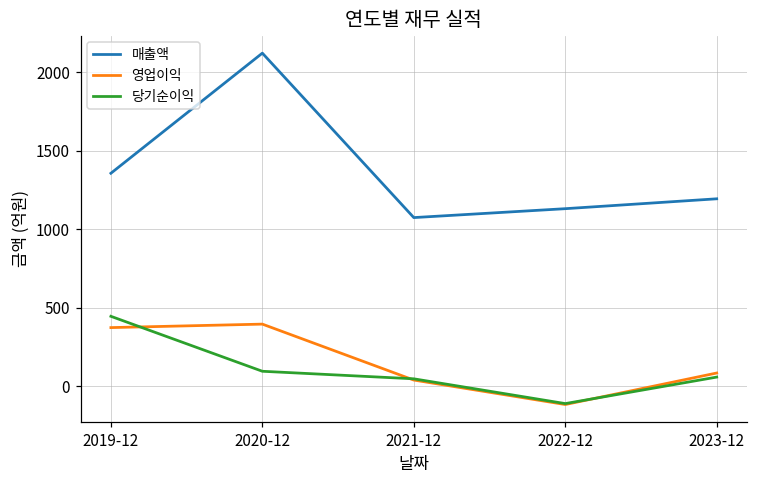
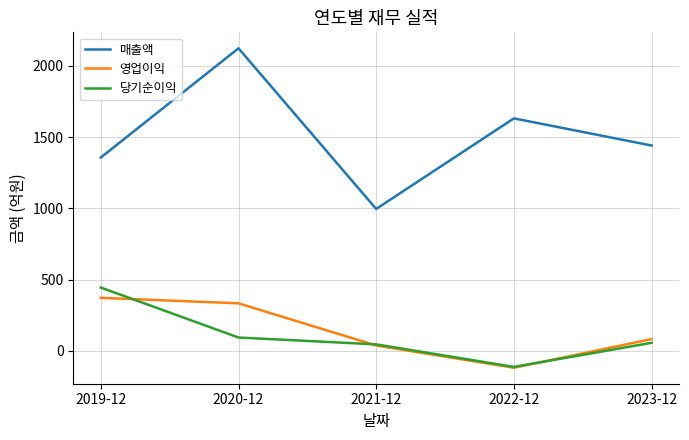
영업이익, 2020-12: 390 -> 330
매출액, 2021-12: 1070 -> 1000
매출액, 2022-12: 1130 -> 1630
매출액, 2023-12: 1190 -> 1440
